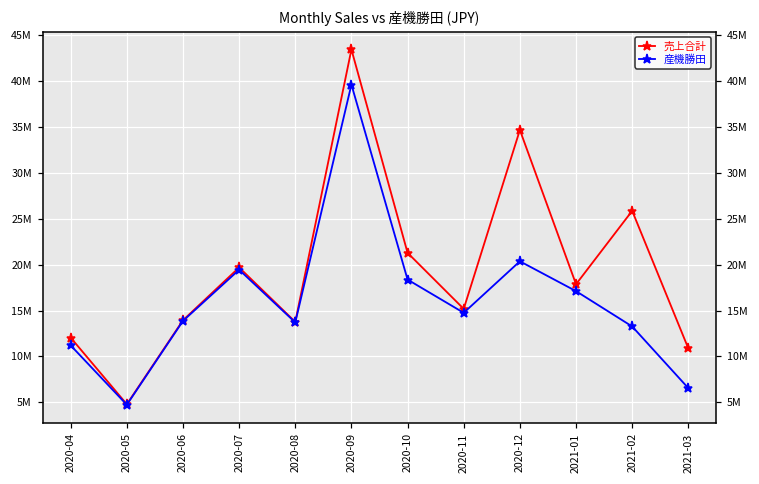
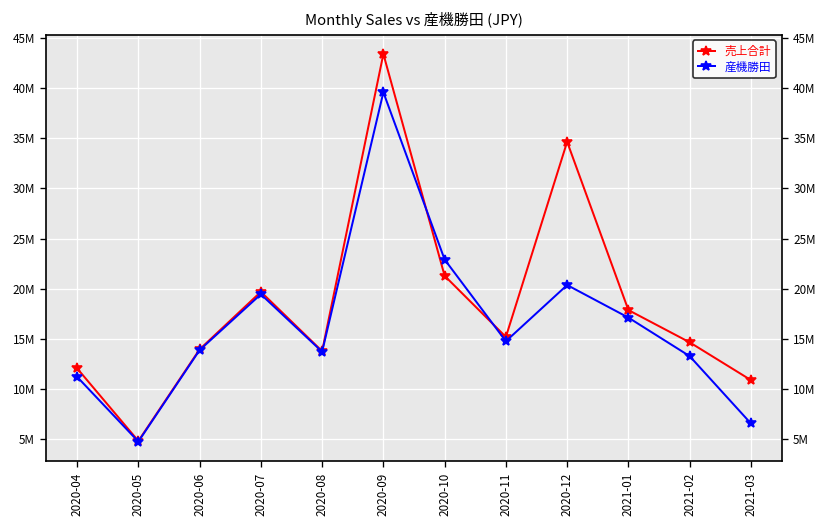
産機勝田, 2020-10: 18000000 -> 23000000
売上合計, 2021-02: 26000000 -> 15000000
